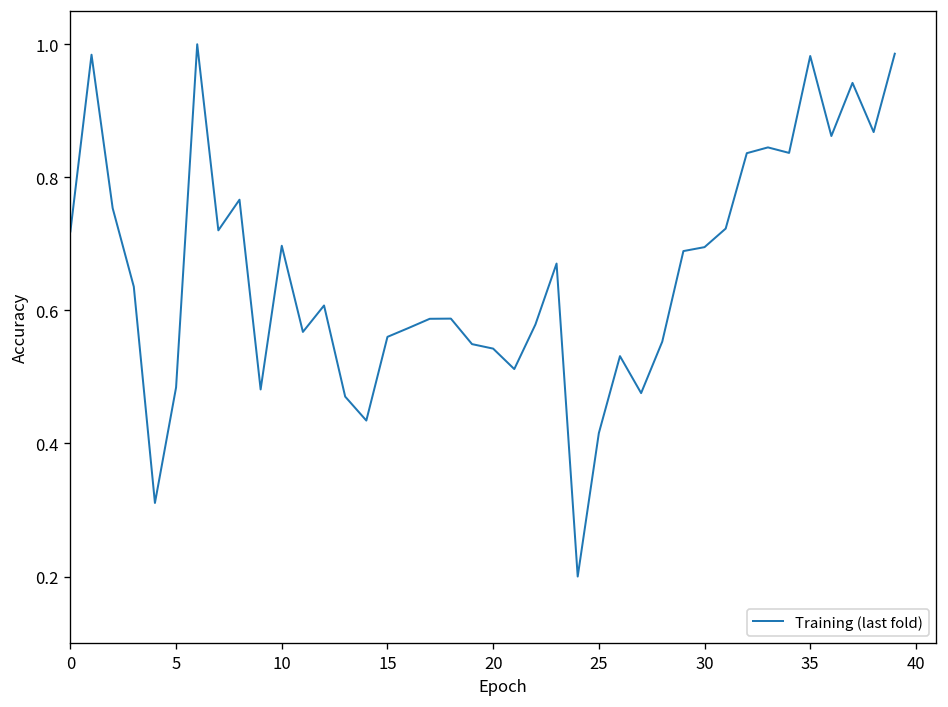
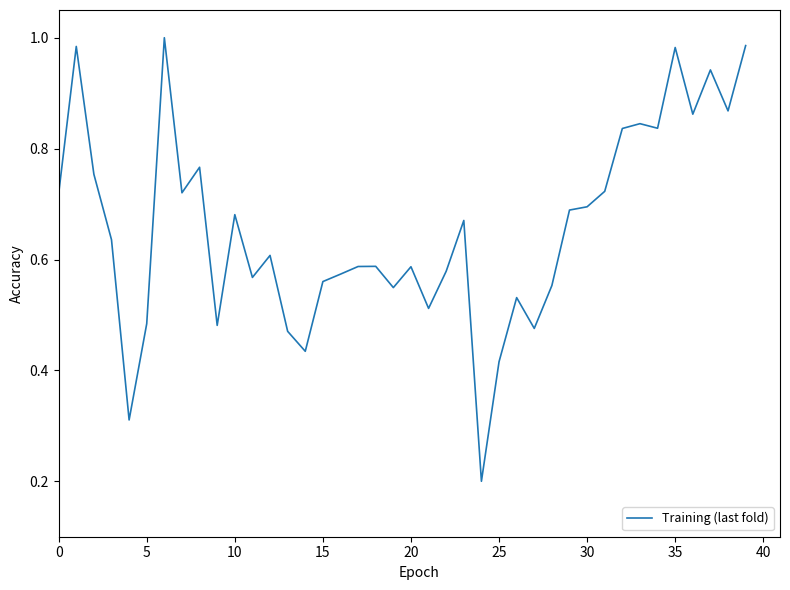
10: 0.70 -> 0.68
20: 0.54 -> 0.59
